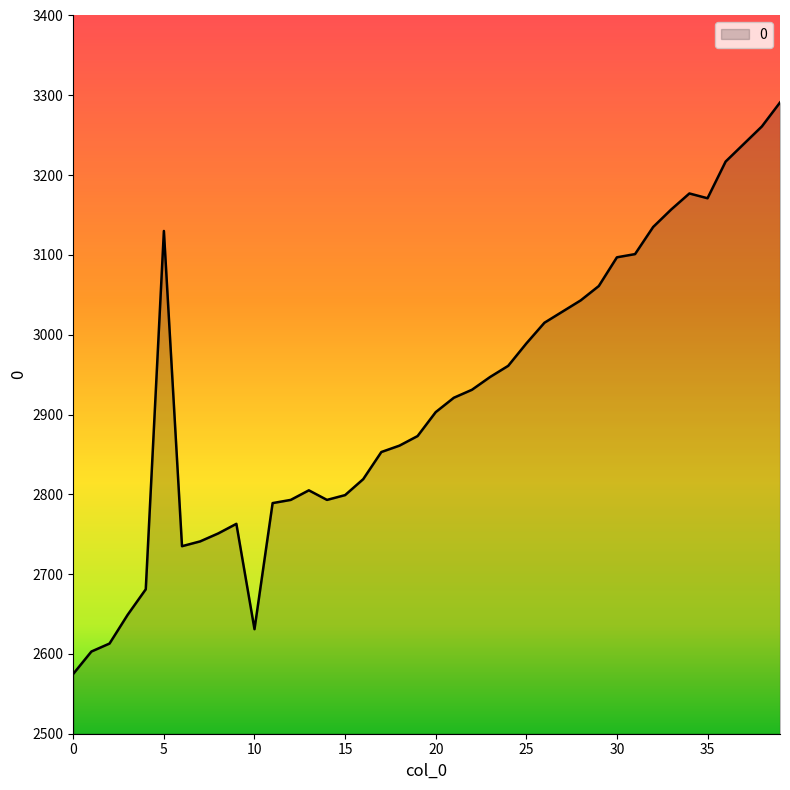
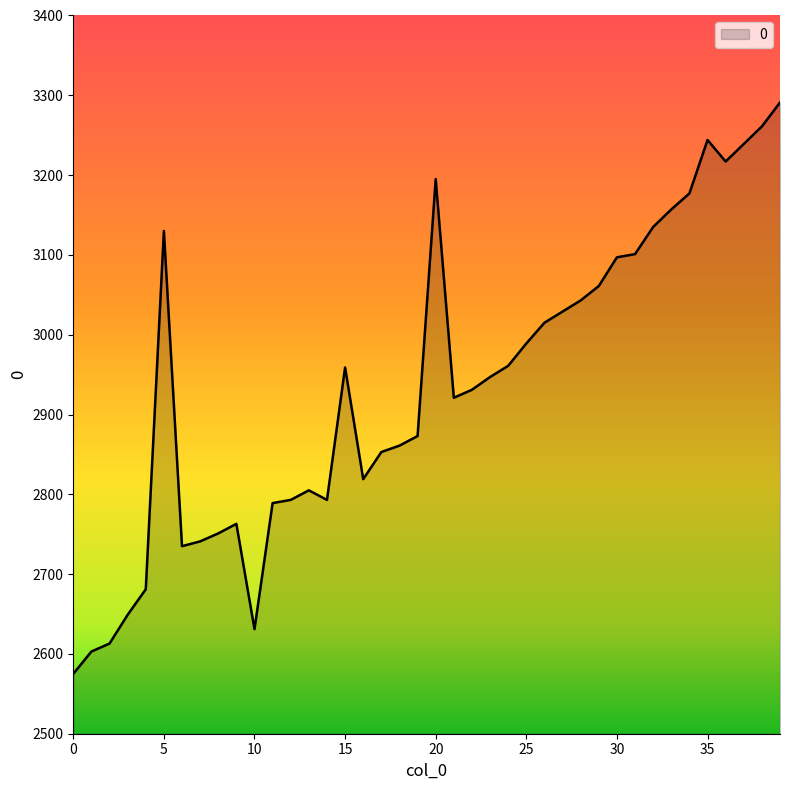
15: 2800 -> 2960
20: 2900 -> 3200
35: 3170 -> 3240
